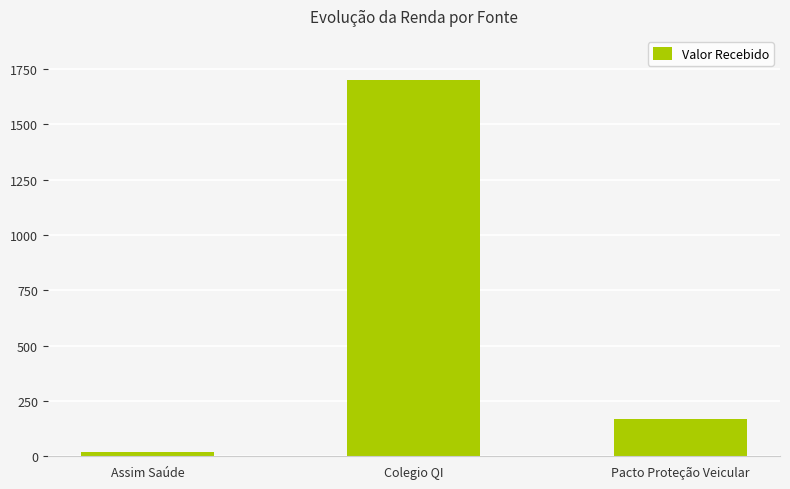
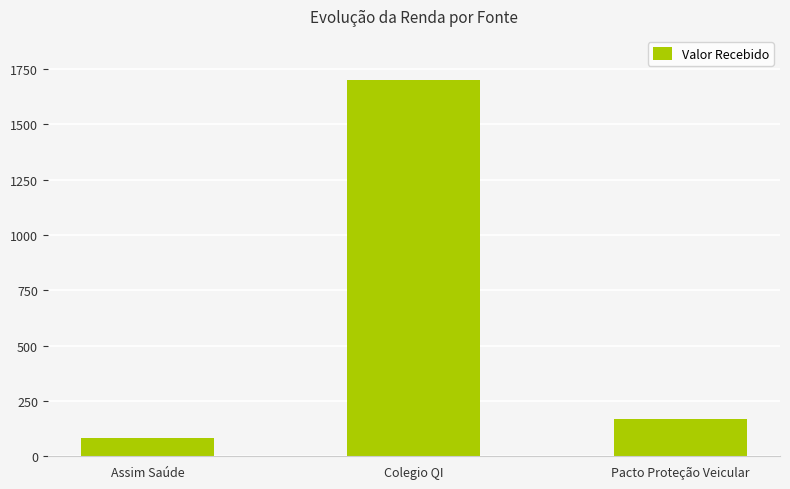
Assim Saúde: 20 -> 80
